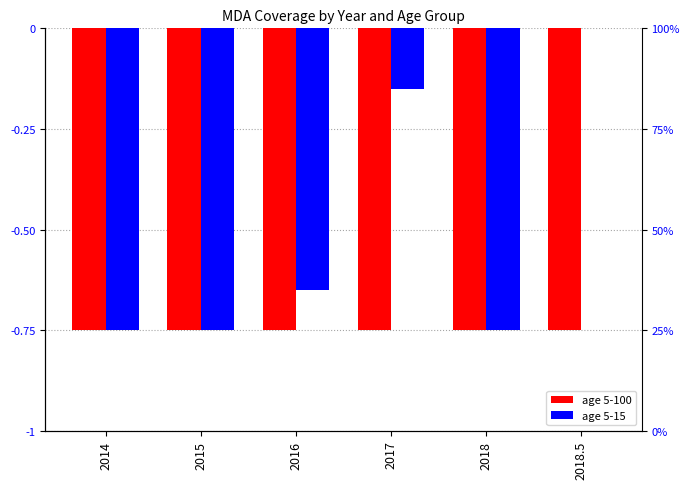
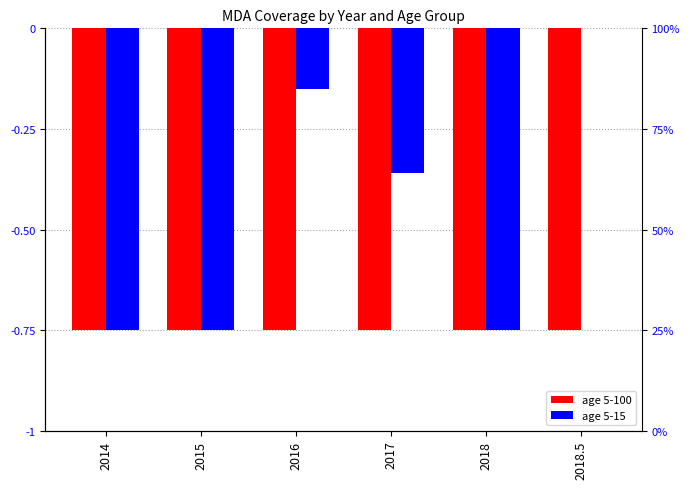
age 5-15, 2016: -0.65 -> -0.15
age 5-15, 2017: -0.15 -> -0.36
